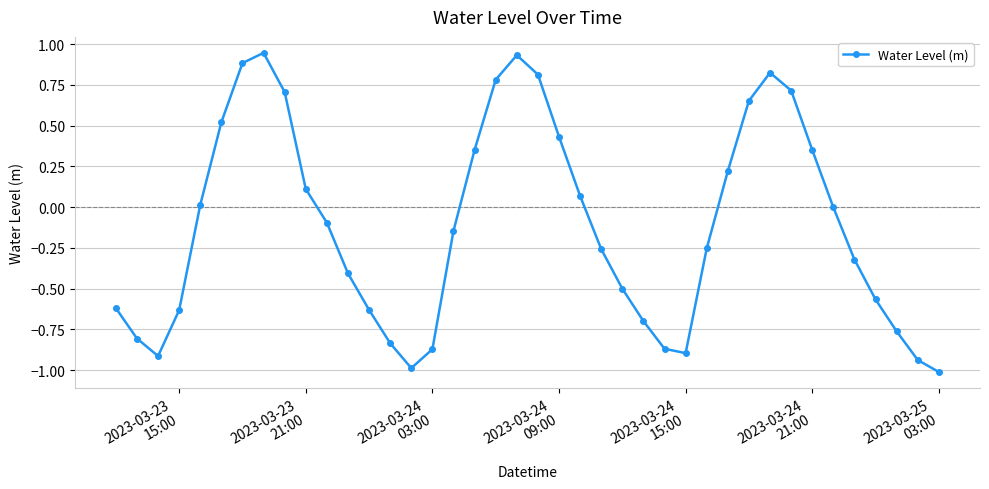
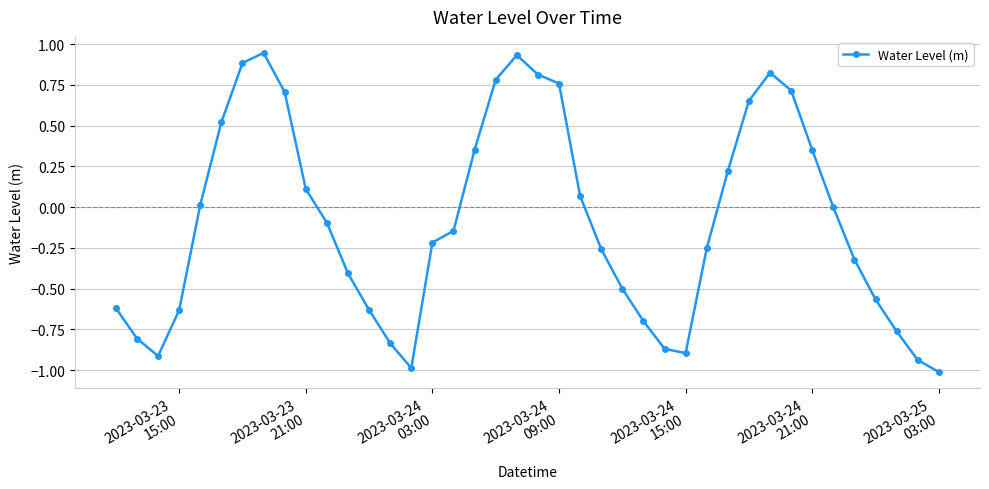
2023-03-24 03:00: -0.87 -> -0.22
2023-03-24 09:00: 0.43 -> 0.76
